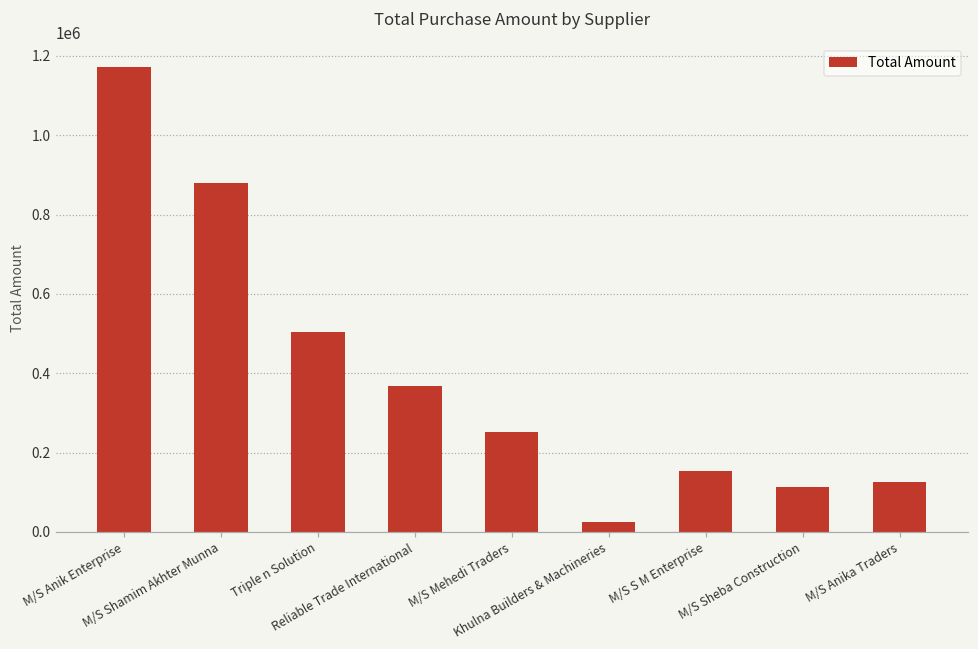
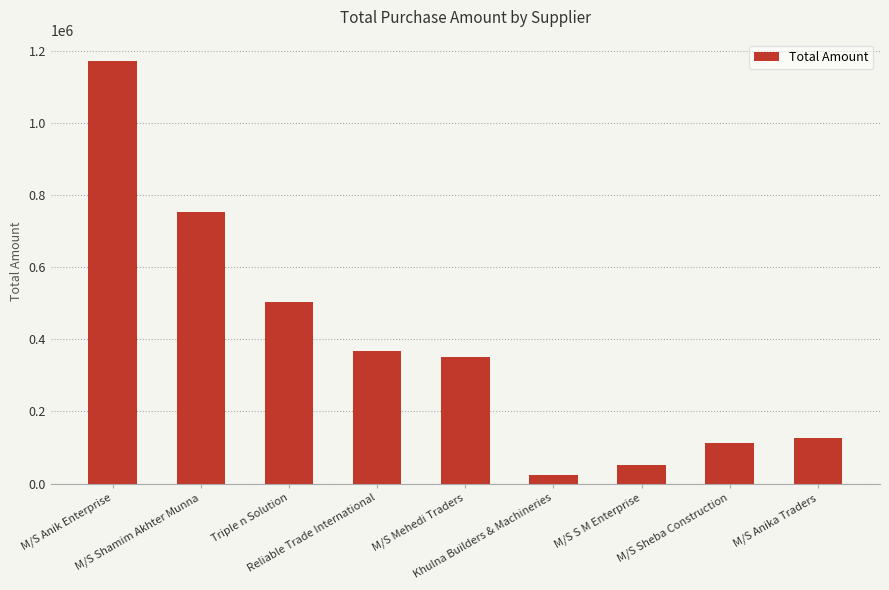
M/S Shamim Akhter Munna: 880000 -> 750000
M/S Mehedi Traders: 250000 -> 350000
M/S S M Enterprise: 150000 -> 50000
